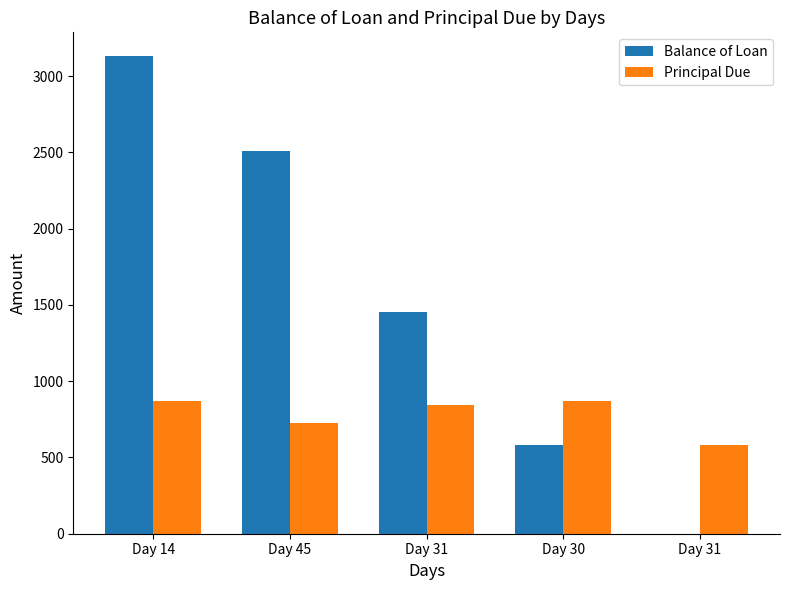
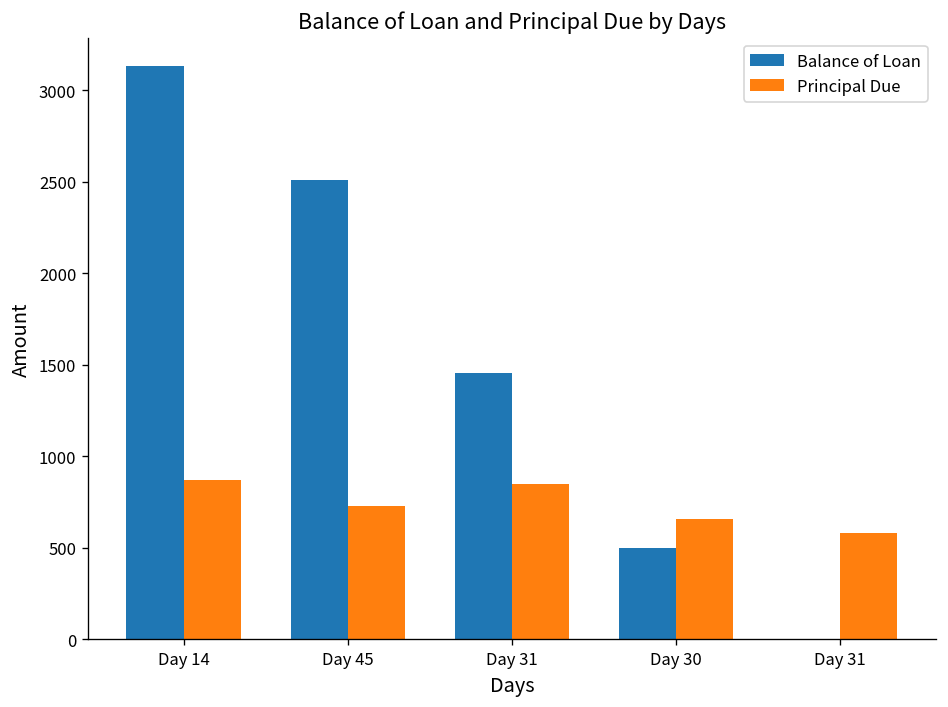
Balance of Loan, Day 30: 580 -> 500
Principal Due, Day 30: 870 -> 660
